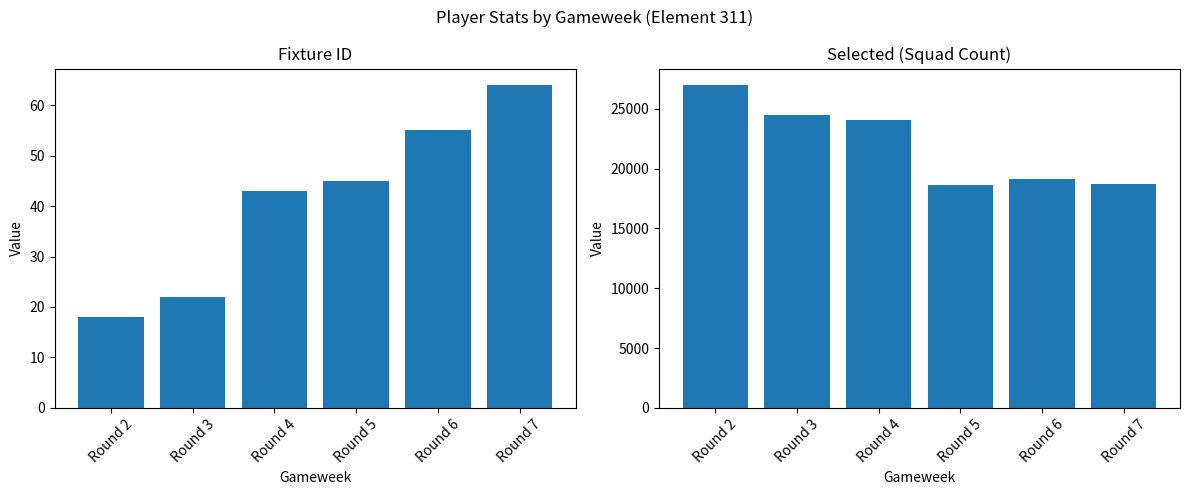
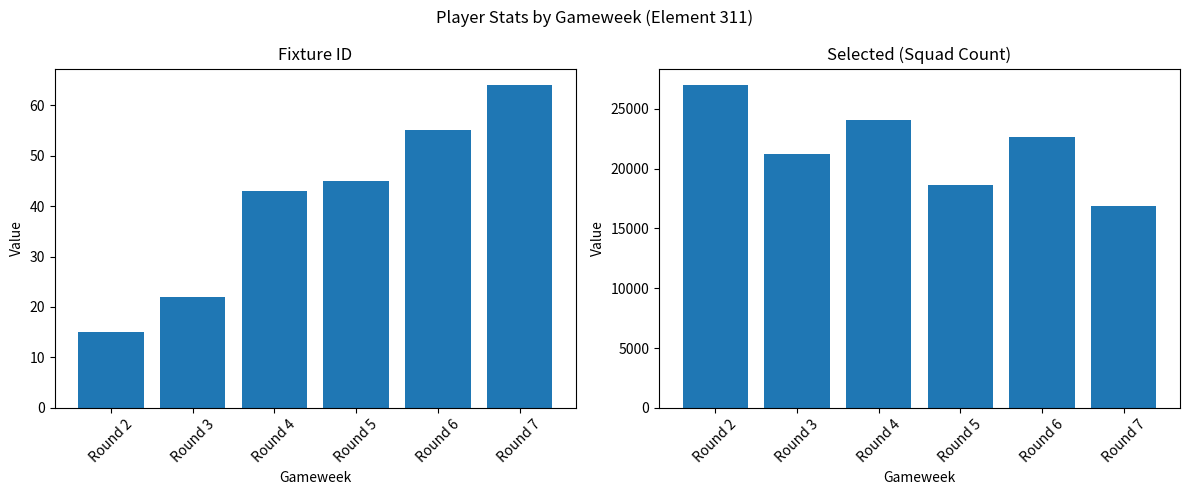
Fixture ID, Round 2: 18 -> 15
Selected (Squad Count), Round 3: 24500 -> 21200
Selected (Squad Count), Round 6: 19100 -> 22700
Selected (Squad Count), Round 7: 18700 -> 16800
